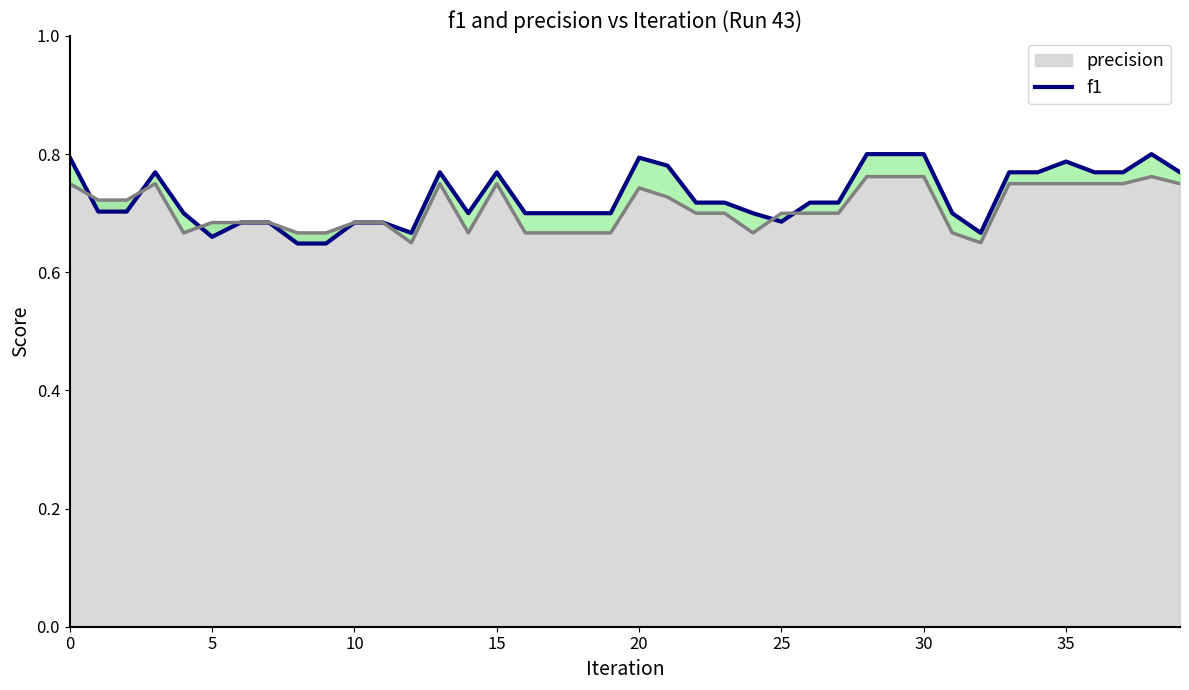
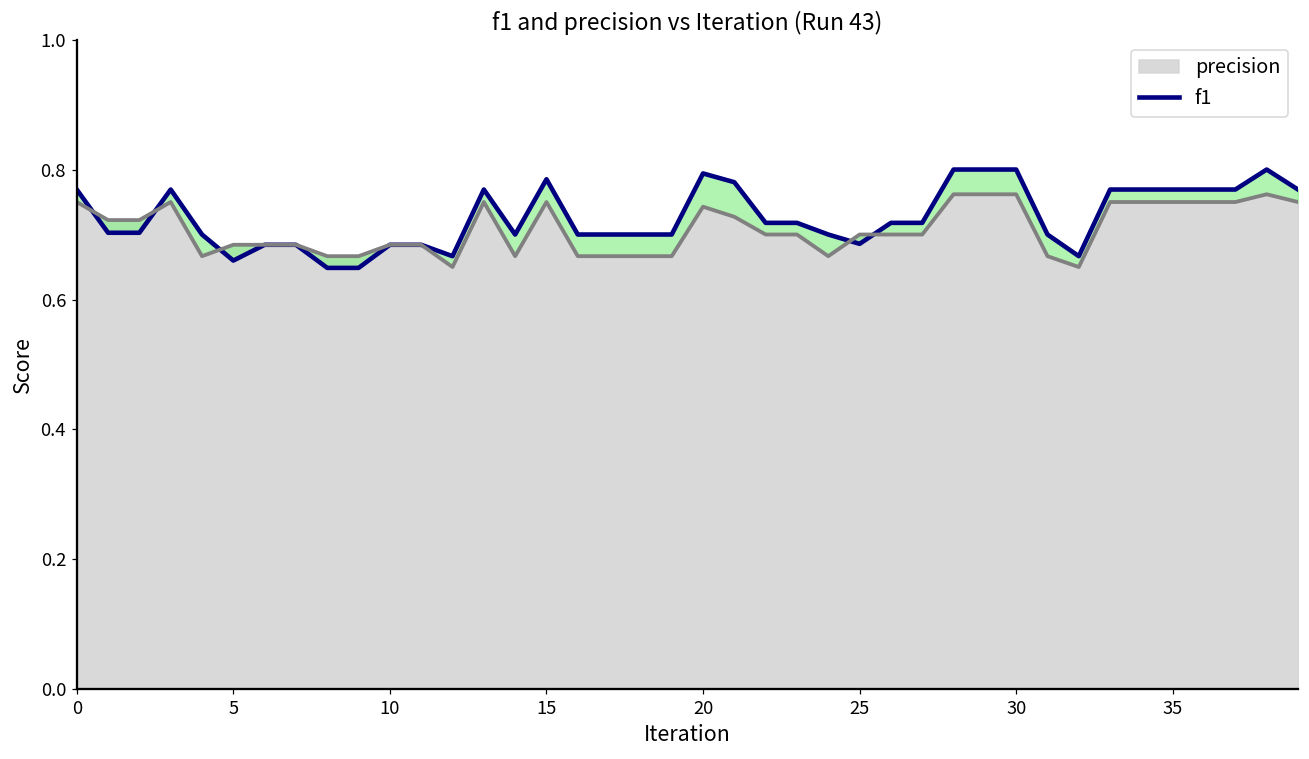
f1, 0: 0.79 -> 0.77
f1, 15: 0.77 -> 0.79
f1, 35: 0.79 -> 0.77
